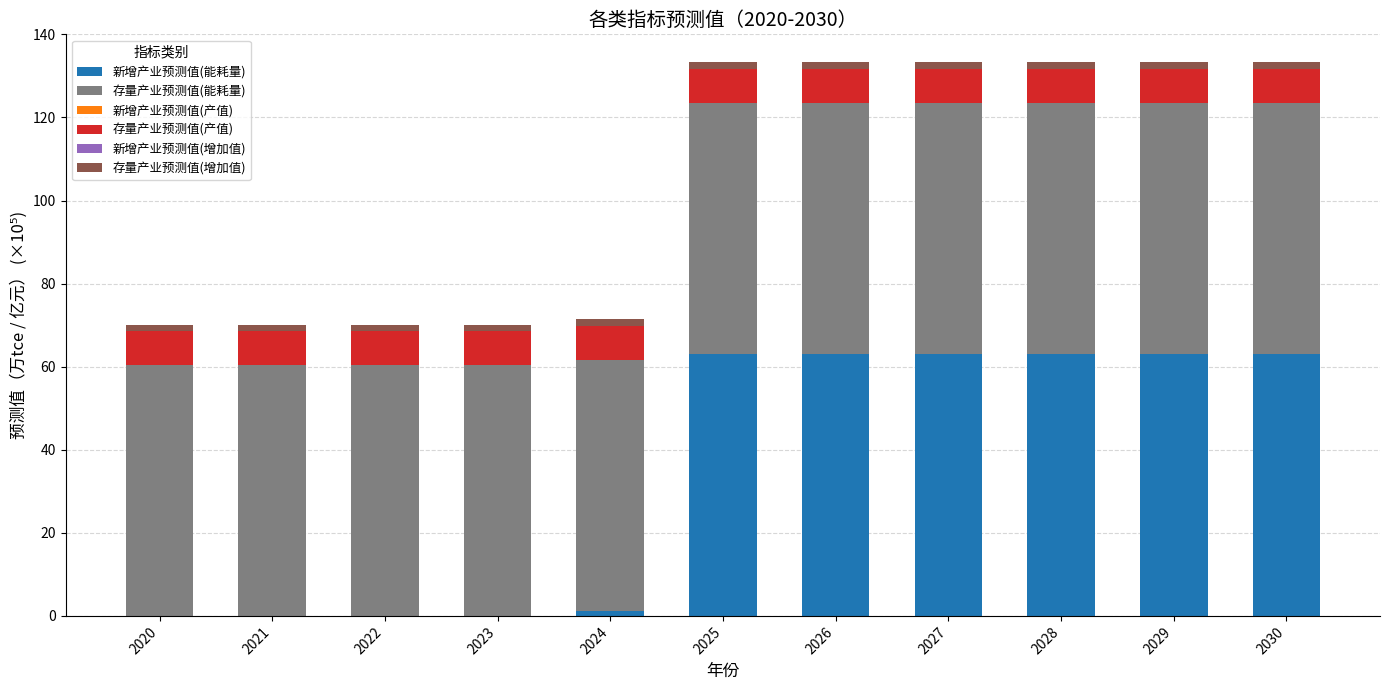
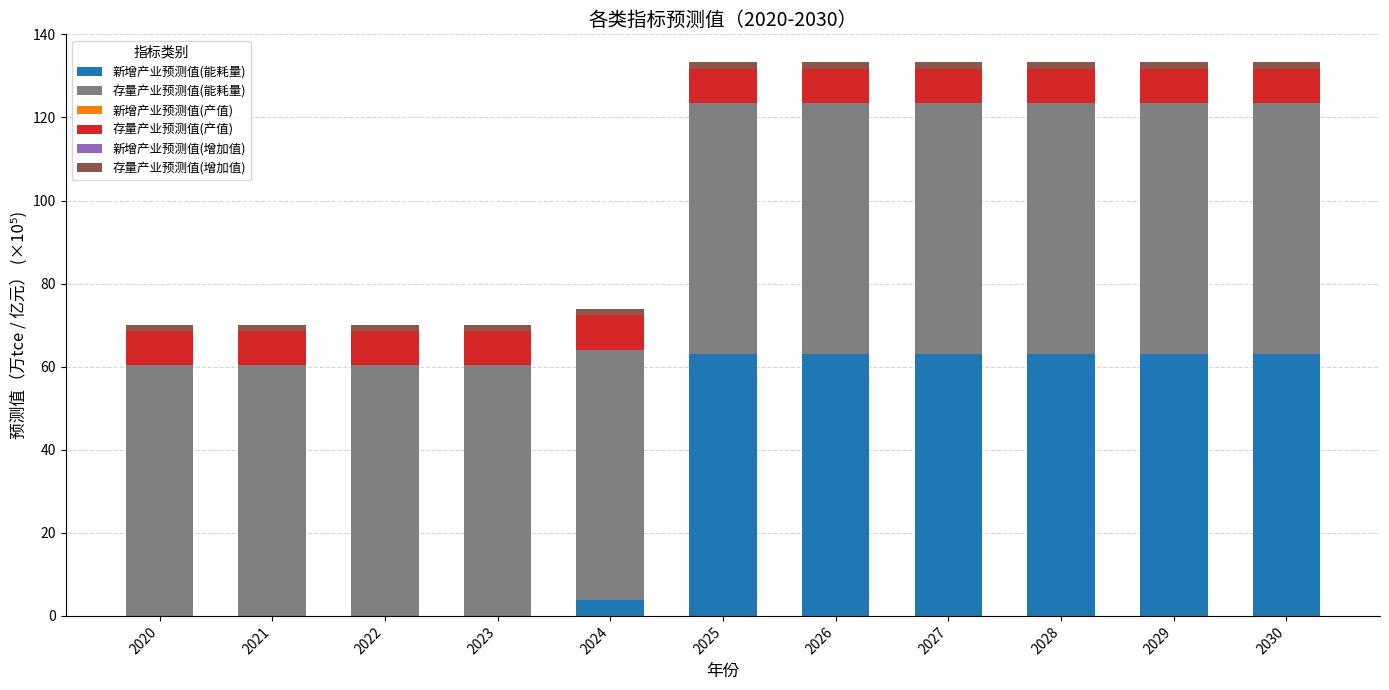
新增产业预测值(能耗量), 2024: 1 -> 4
